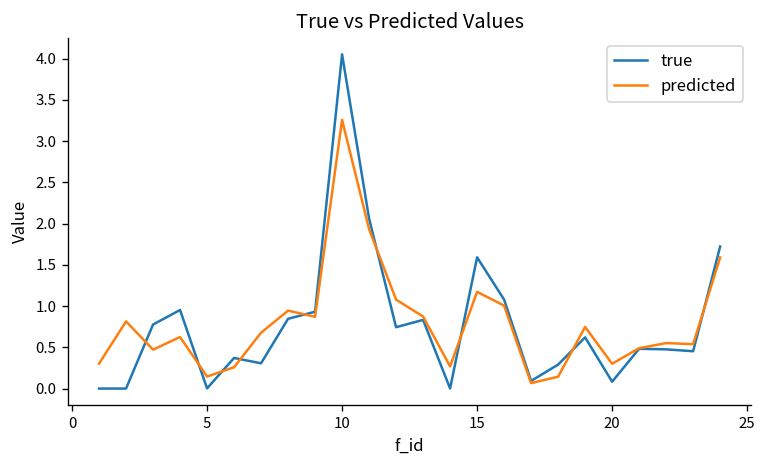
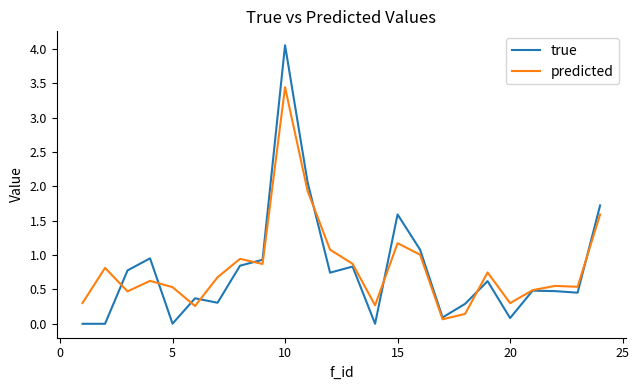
predicted, 5: 0.1 -> 0.5
predicted, 10: 3.3 -> 3.4
